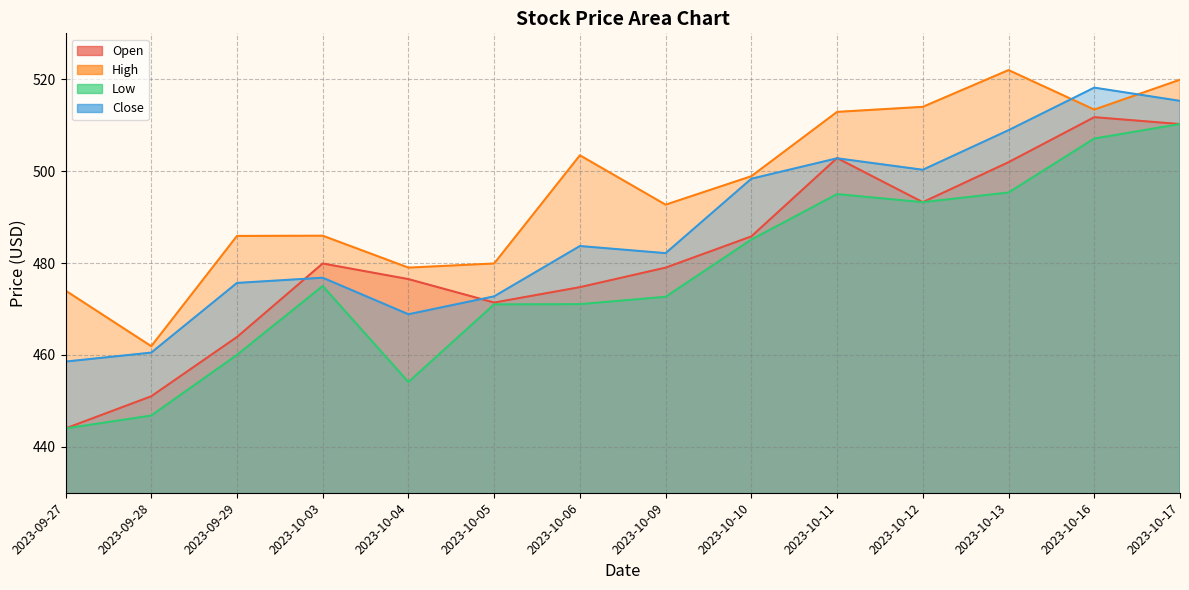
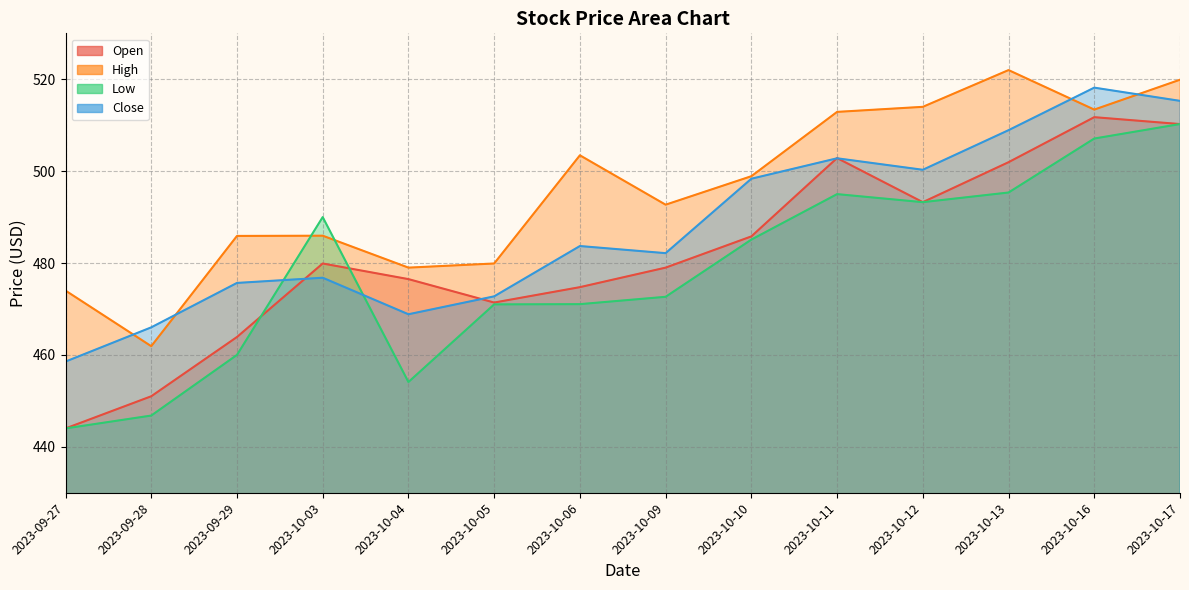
Close, 2023-09-28: 461 -> 466
Low, 2023-10-03: 475 -> 490
